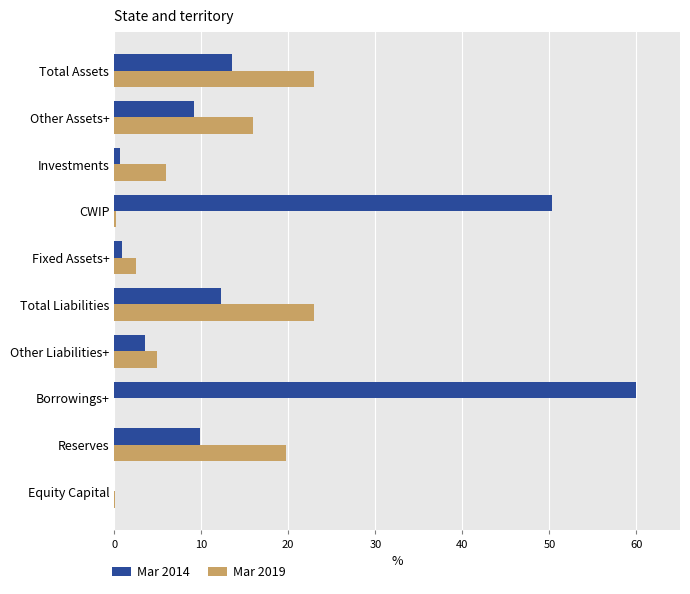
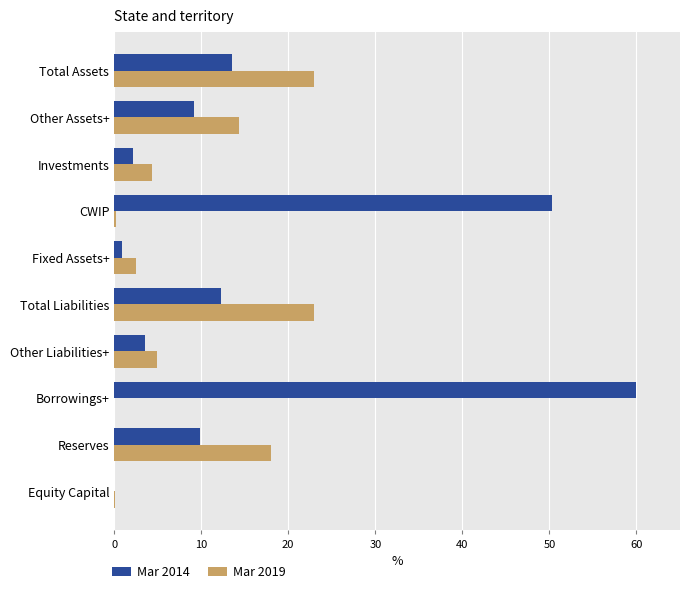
Mar 2019, Other Assets+: 16 -> 14
Mar 2014, Investments: 1 -> 2
Mar 2019, Investments: 6 -> 4
Mar 2019, Reserves: 20 -> 18
